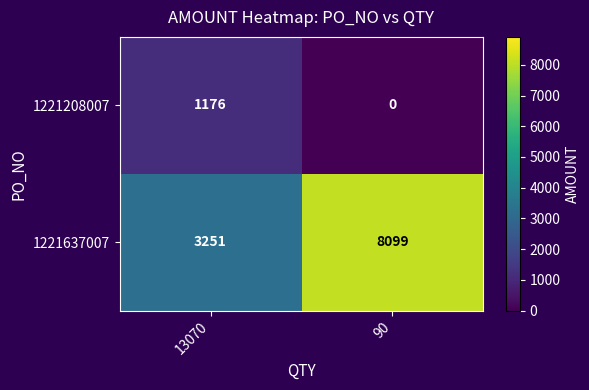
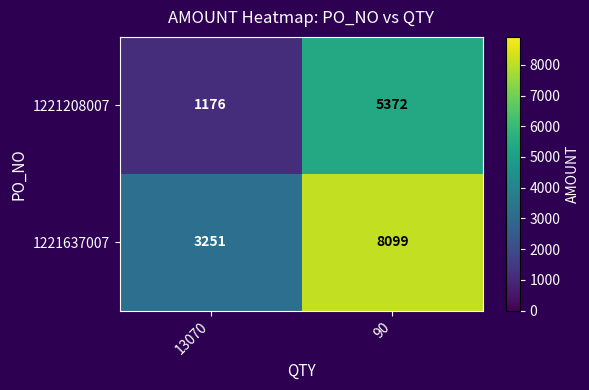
1221208007, 90: 0 -> 5372
